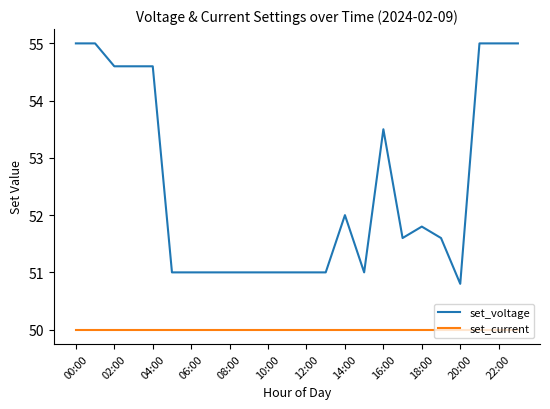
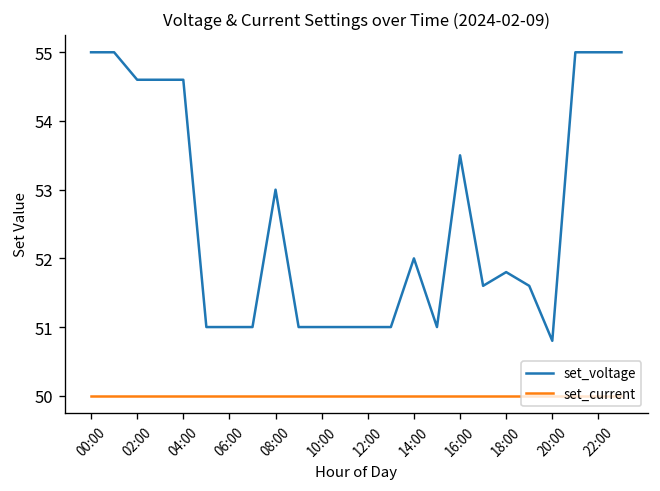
set_voltage, 08:00: 51 -> 53
